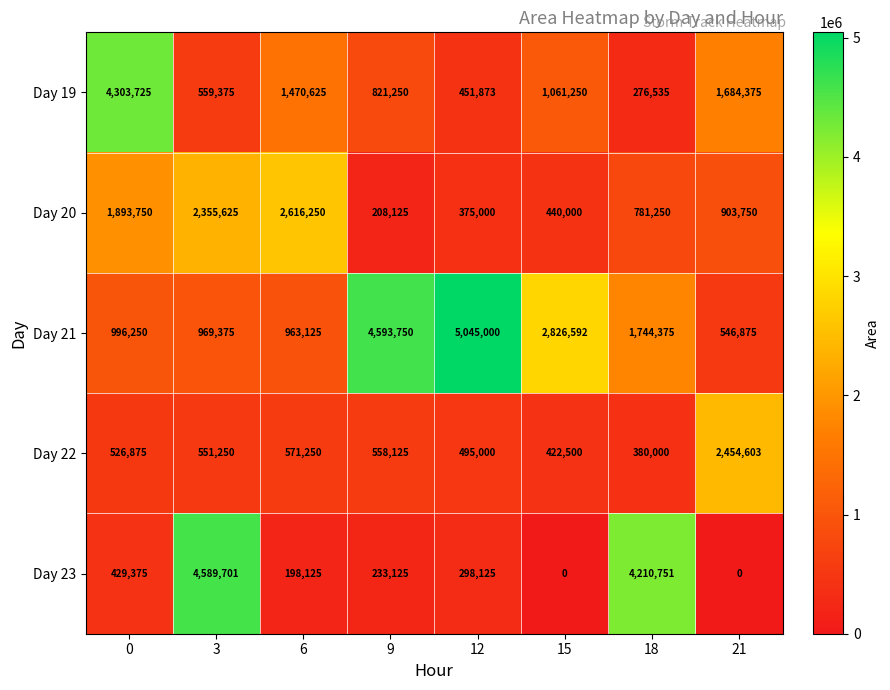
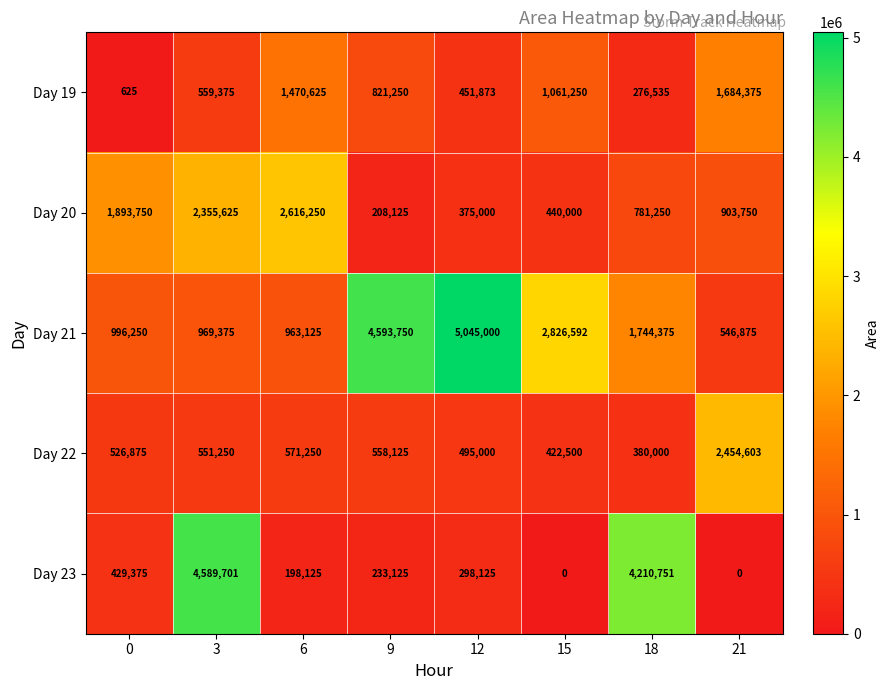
Day 19, 0: 4,303,725 -> 625
